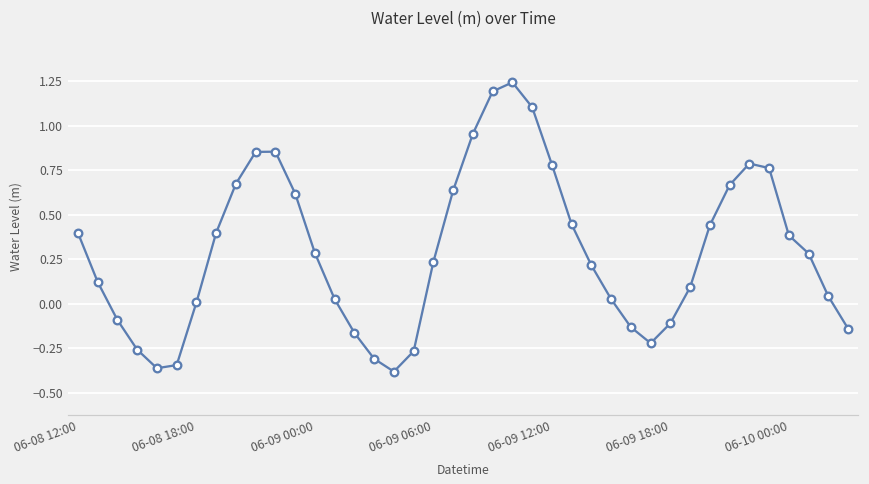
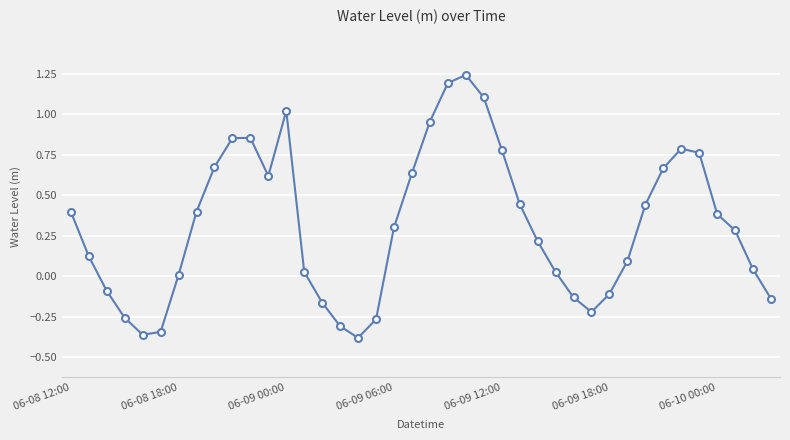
06-09 00:00: 0.29 -> 1.02
06-09 06:00: 0.24 -> 0.30
